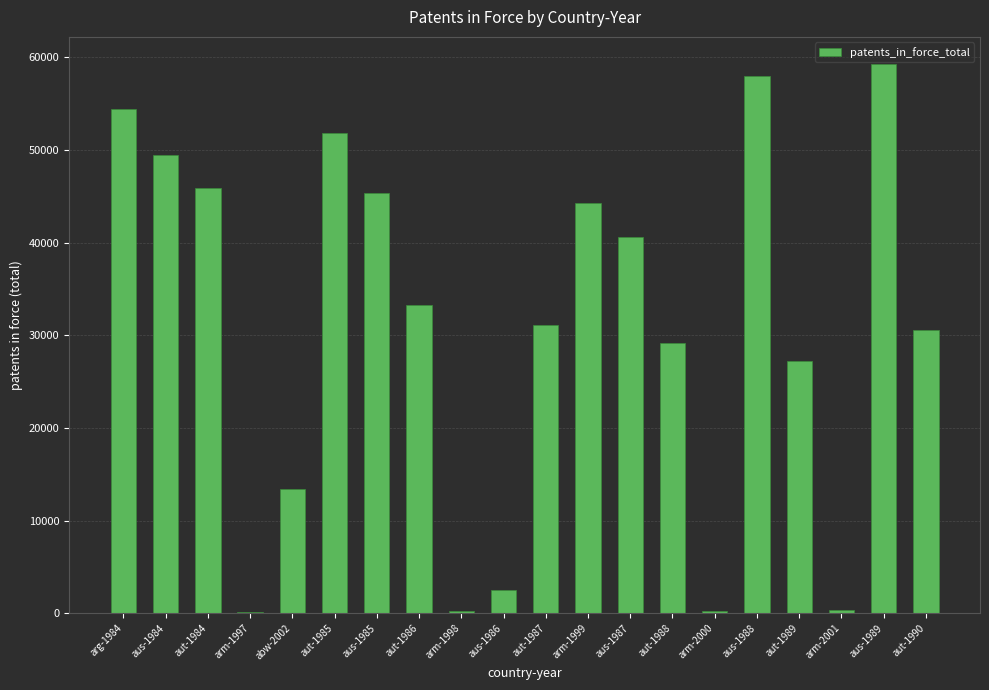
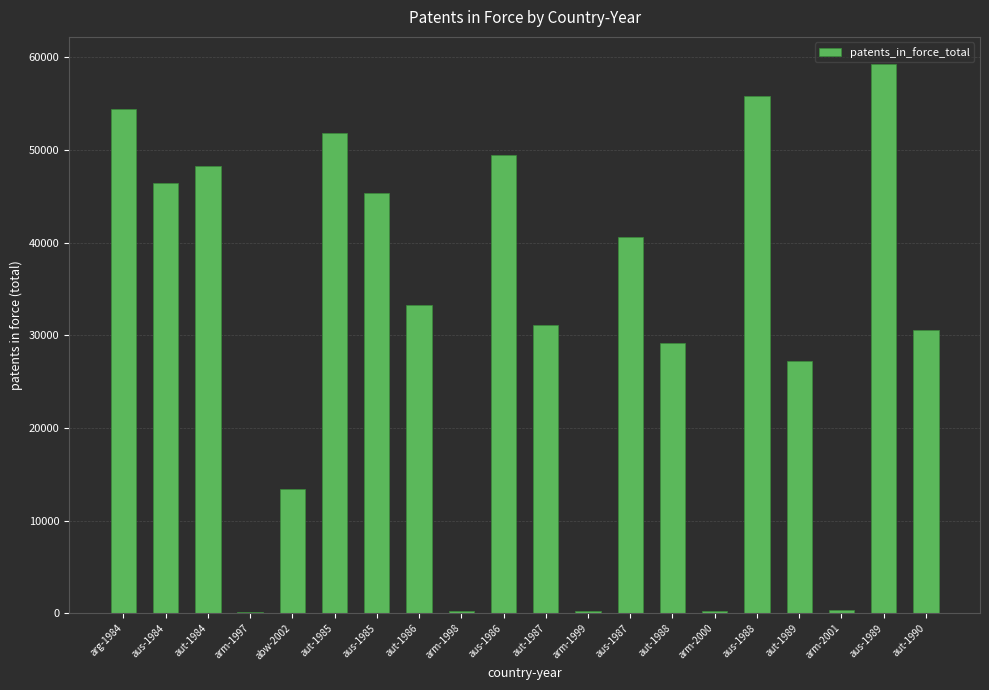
aus-1984: 49000 -> 46000
aut-1984: 46000 -> 48000
aus-1986: 2000 -> 50000
arm-1999: 44000 -> 0
aus-1988: 58000 -> 56000
